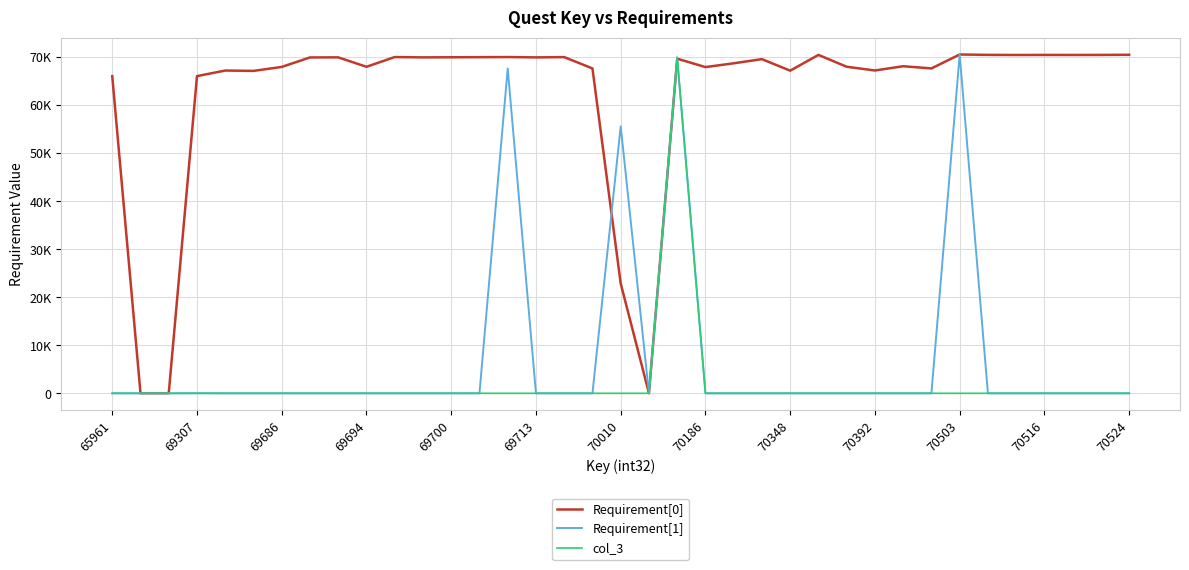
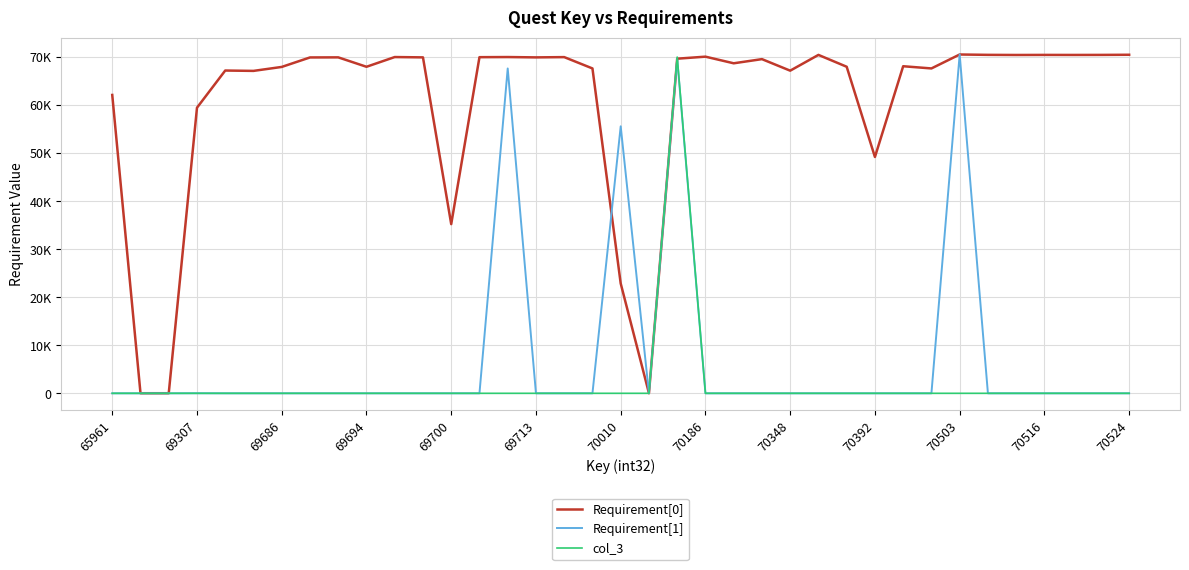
Requirement[0], 65961: 66000 -> 62000
Requirement[0], 69307: 66000 -> 59000
Requirement[0], 69700: 70000 -> 35000
Requirement[0], 70186: 68000 -> 70000
Requirement[0], 70392: 67000 -> 49000
